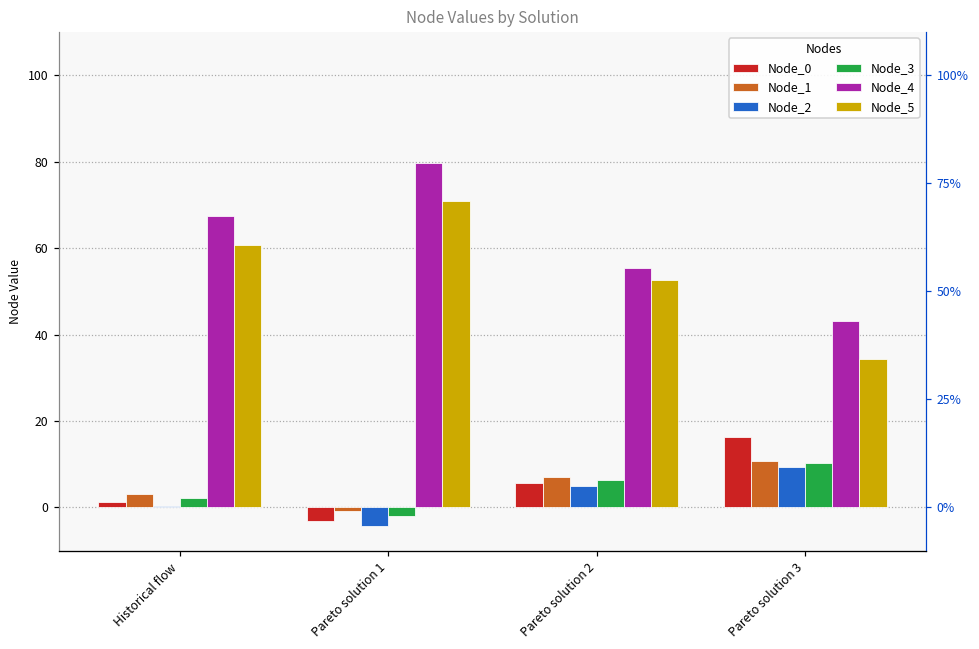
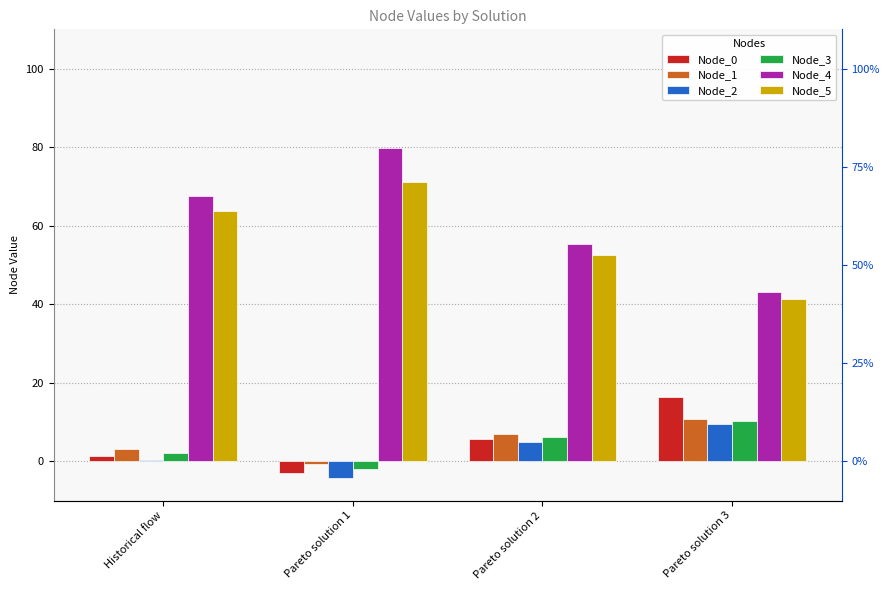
Node_5, Historical flow: 61 -> 64
Node_5, Pareto solution 3: 34 -> 41
